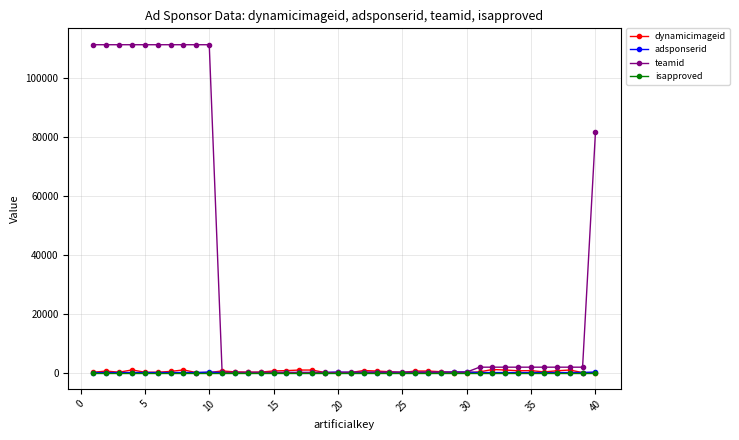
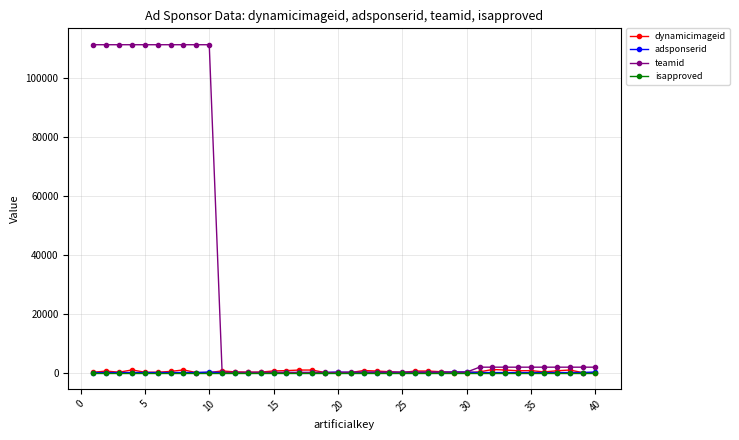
teamid, 40: 82000 -> 2000
